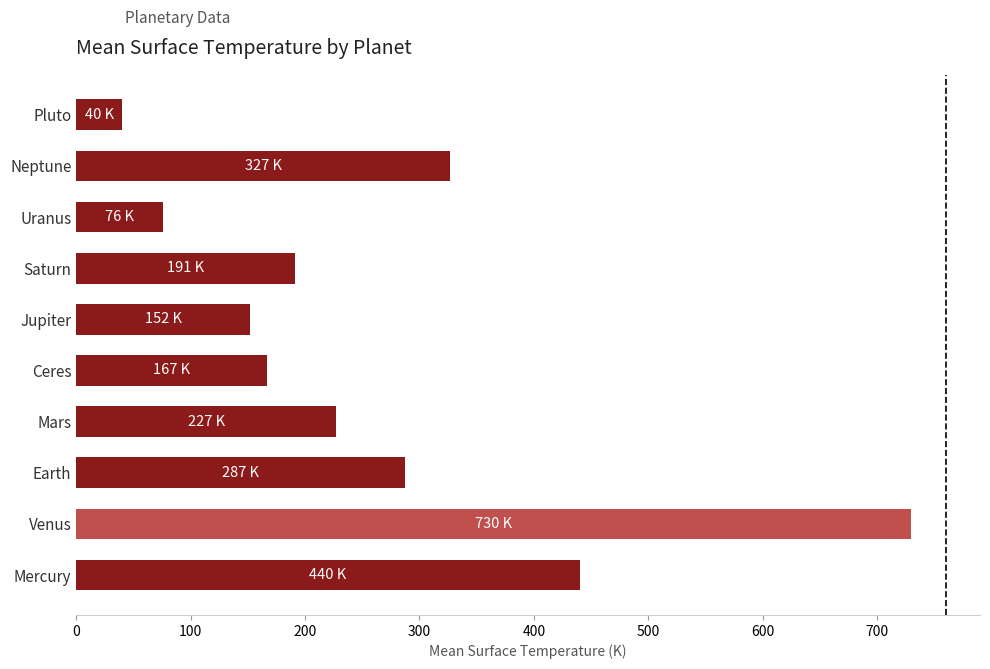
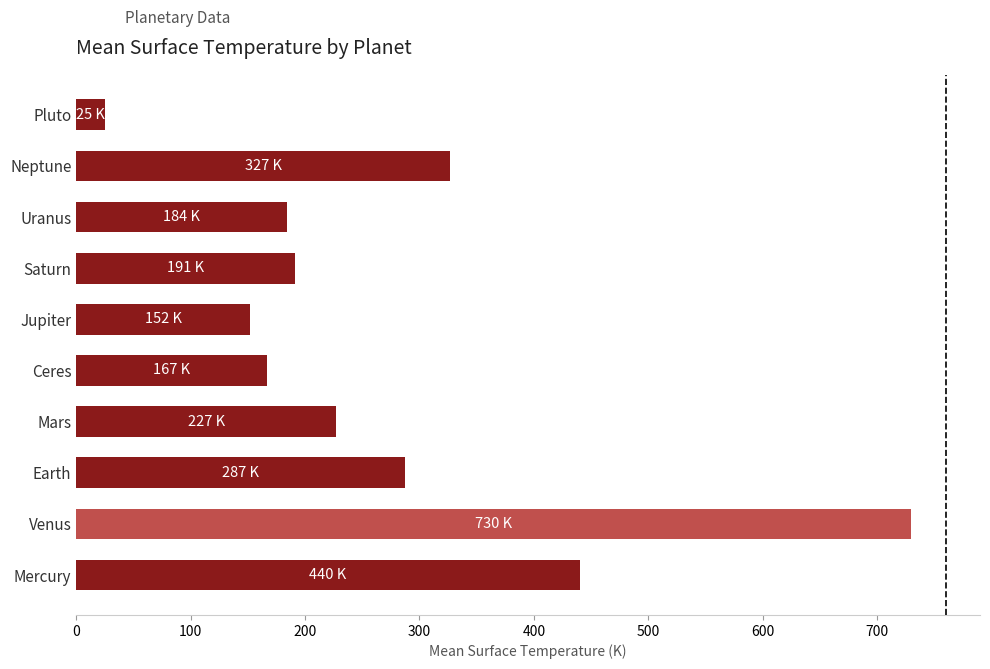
Pluto: 40 -> 25
Uranus: 76 -> 184
